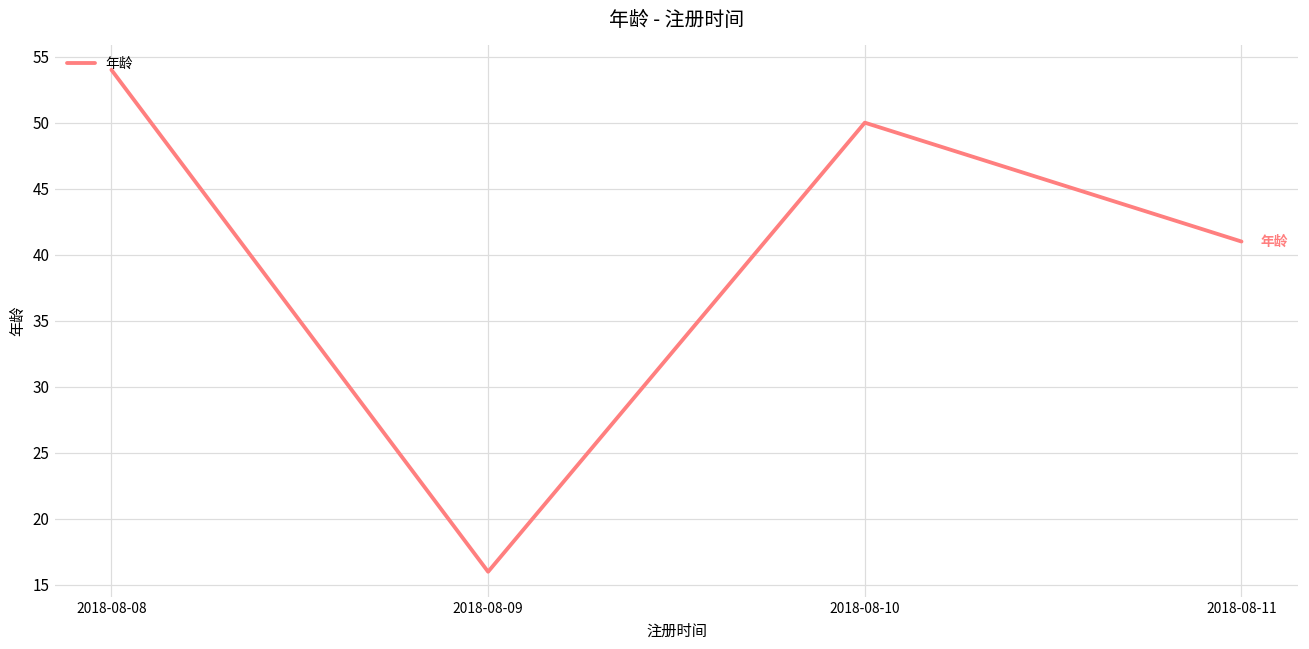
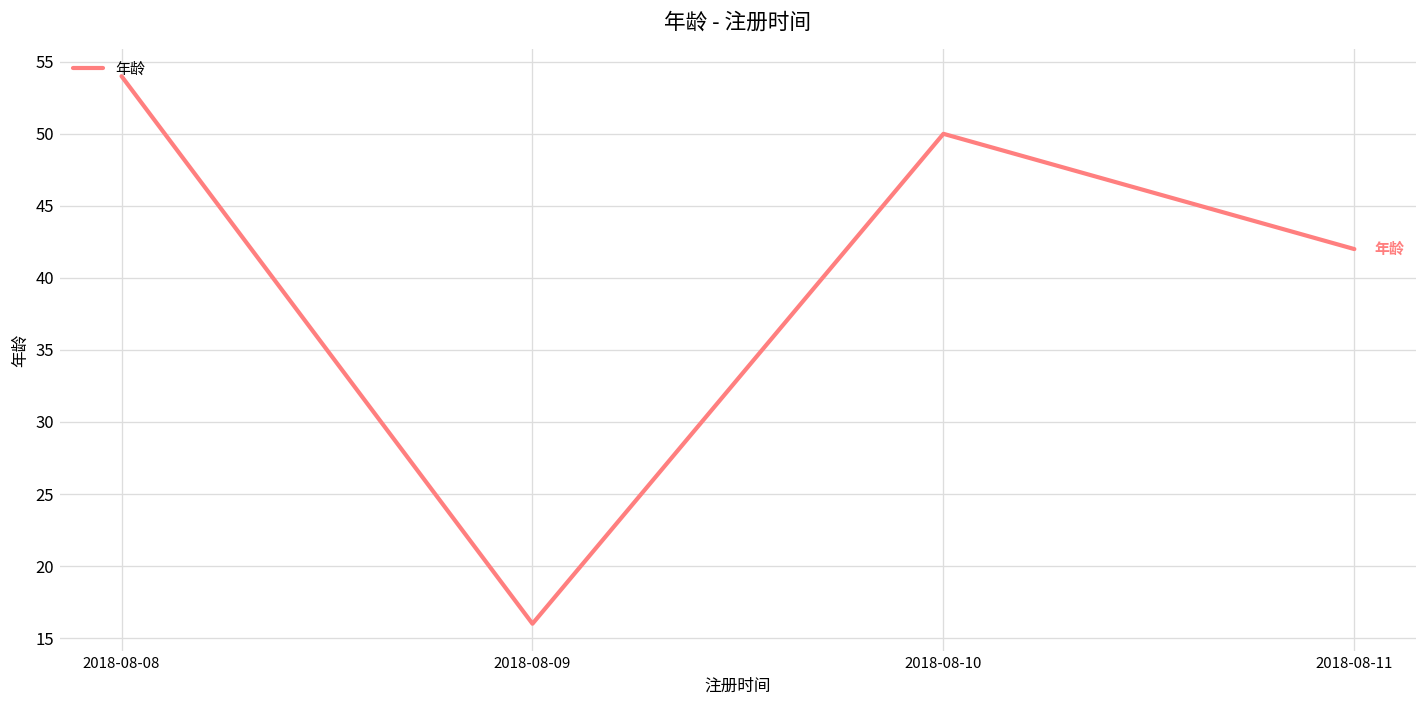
2018-08-11: 41 -> 42
